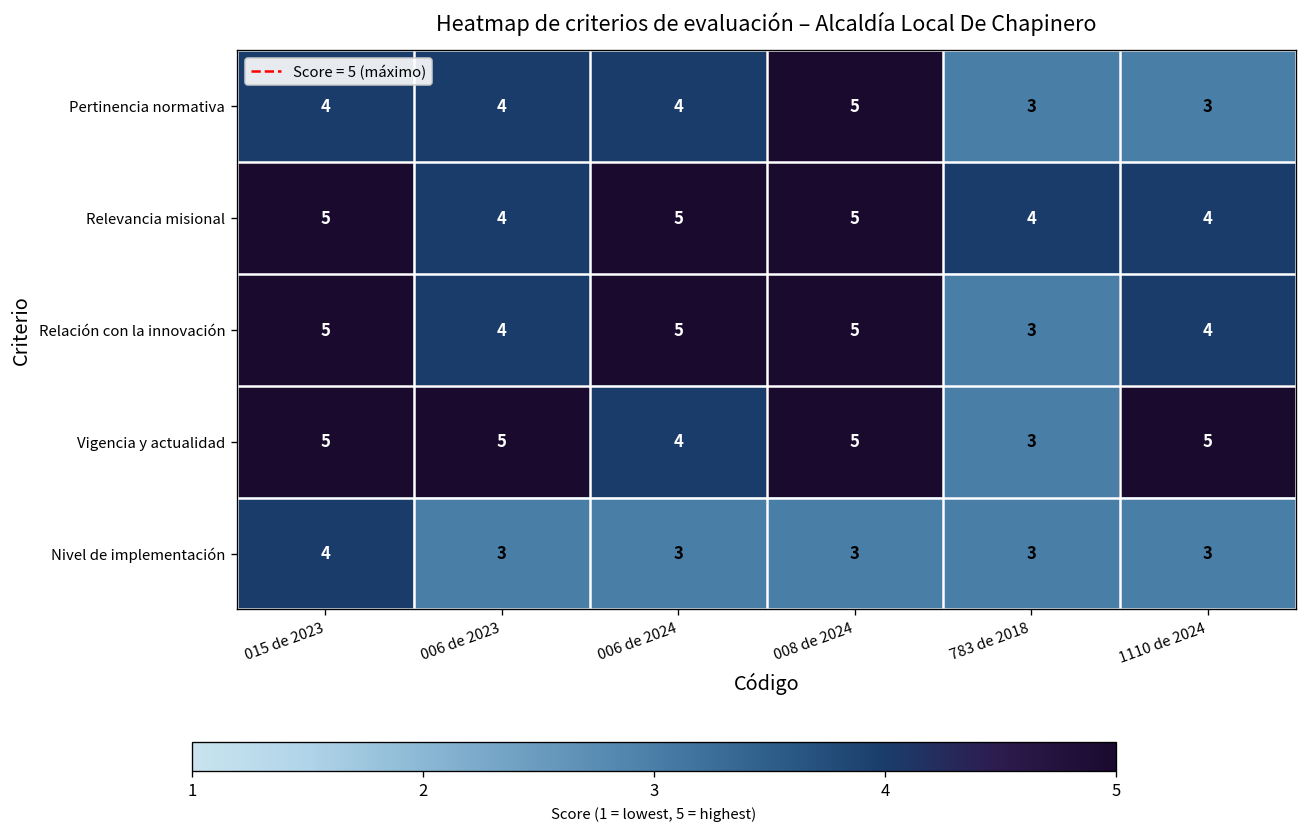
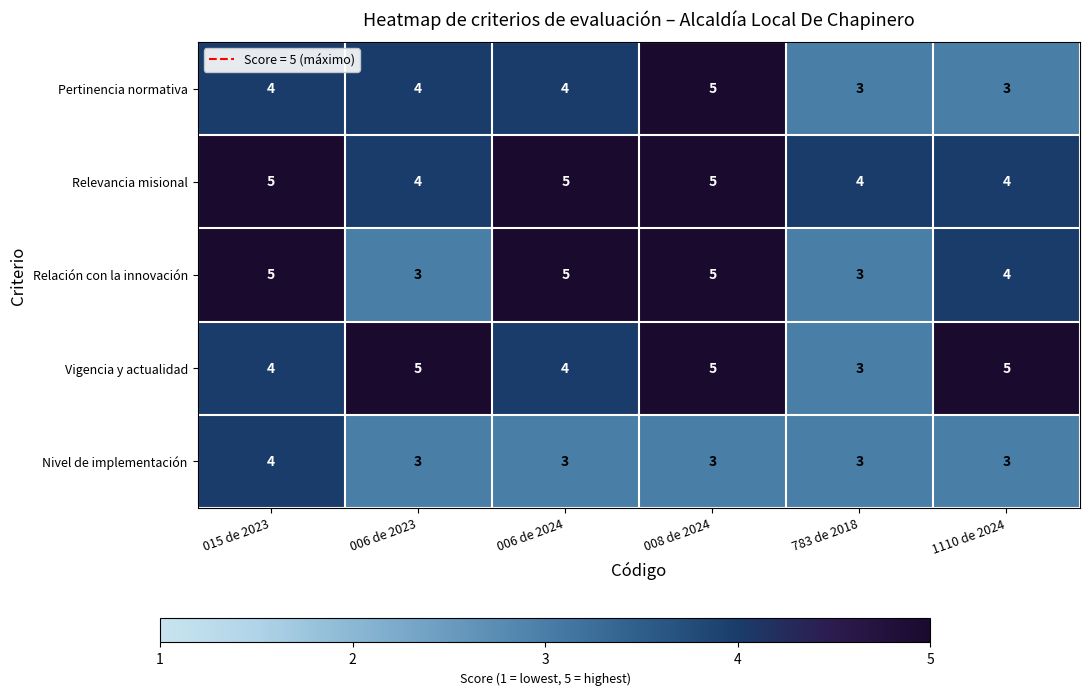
Relación con la innovación, 006 de 2023: 4 -> 3
Vigencia y actualidad, 015 de 2023: 5 -> 4
